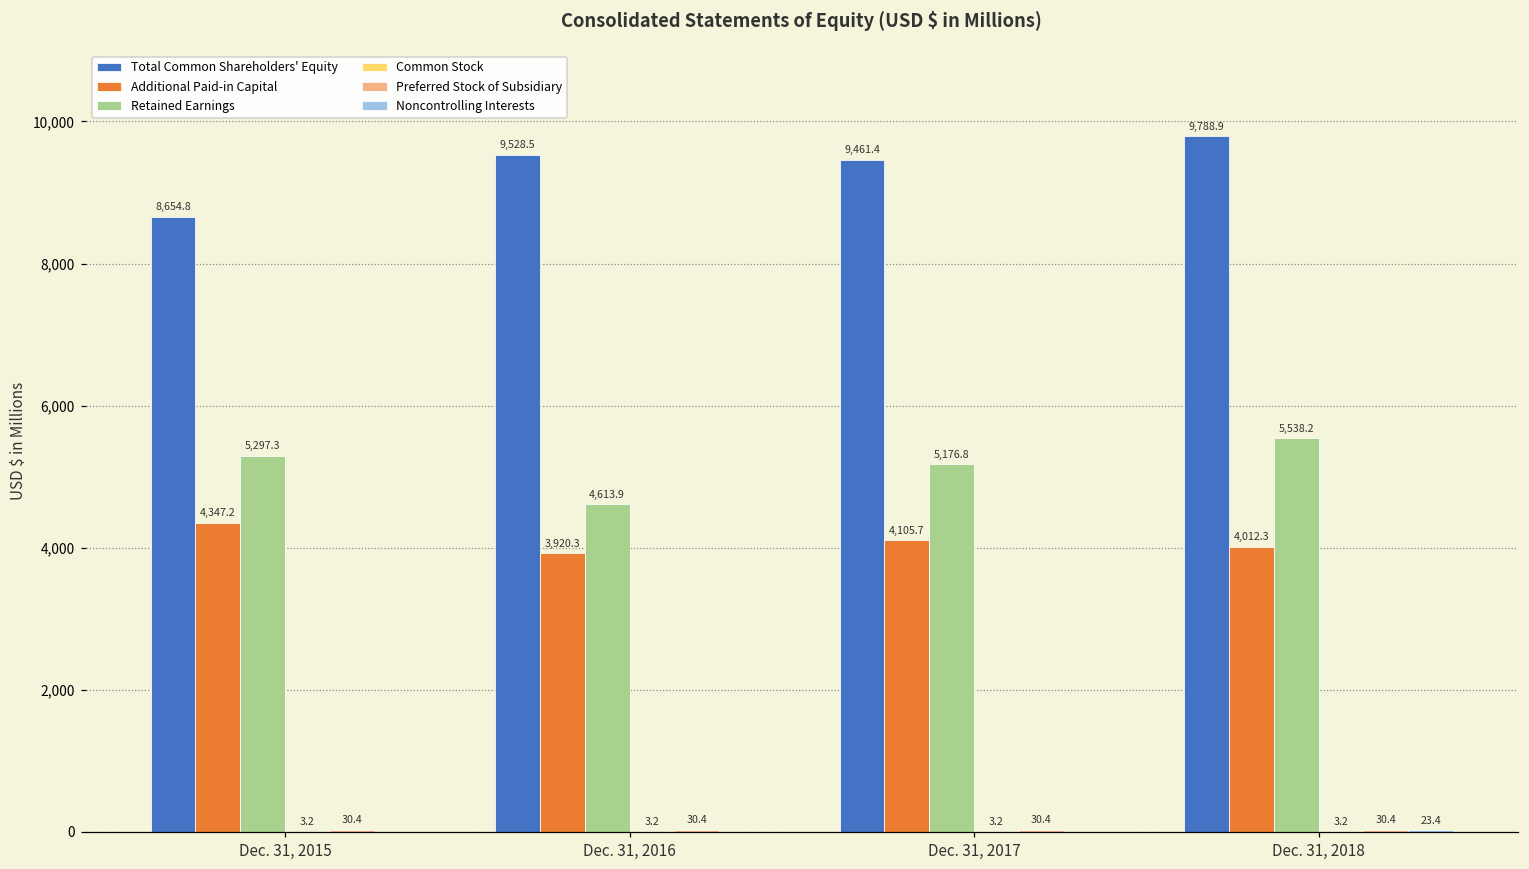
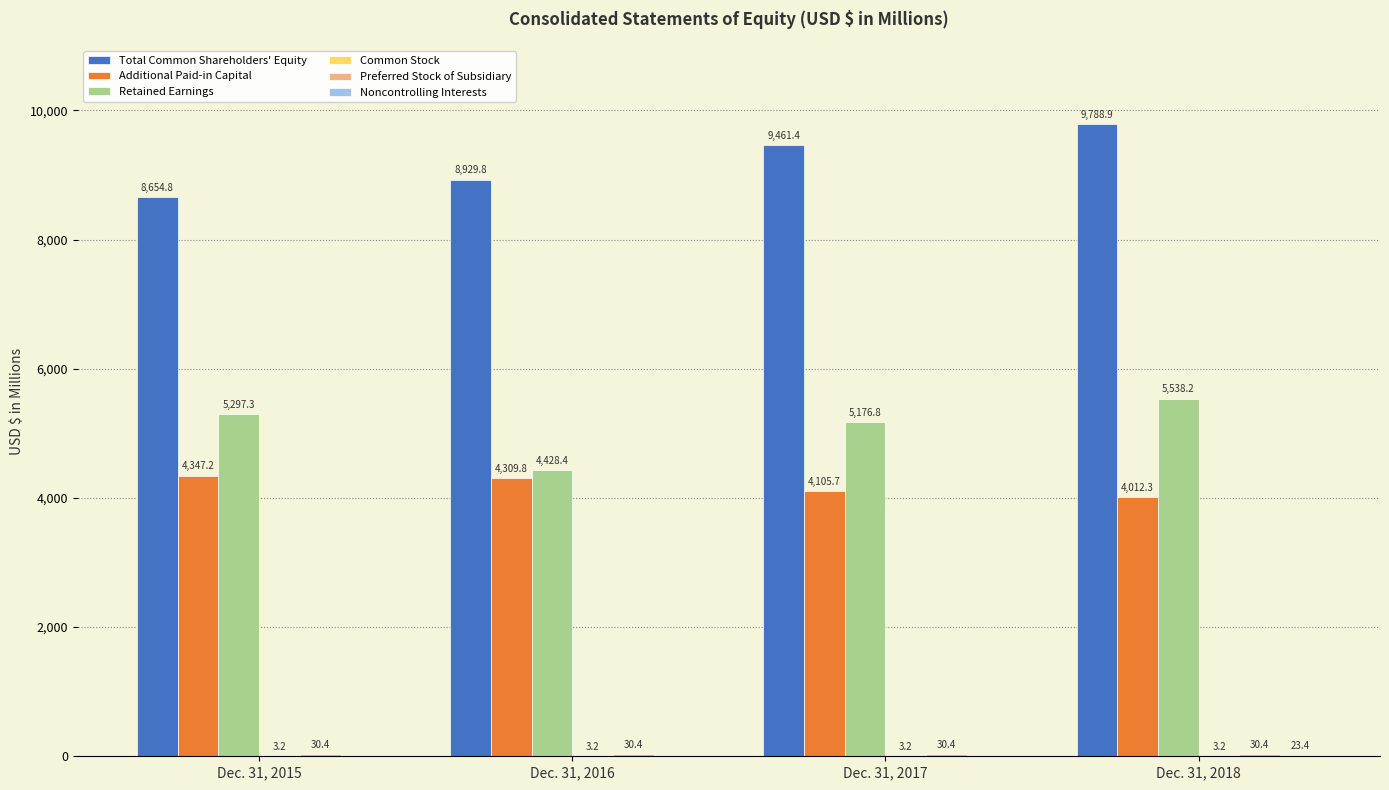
Total Common Shareholders' Equity, Dec. 31, 2016: 9,528.5 -> 8,929.8
Additional Paid-in Capital, Dec. 31, 2016: 3,920.3 -> 4,309.8
Retained Earnings, Dec. 31, 2016: 4,613.9 -> 4,428.4
